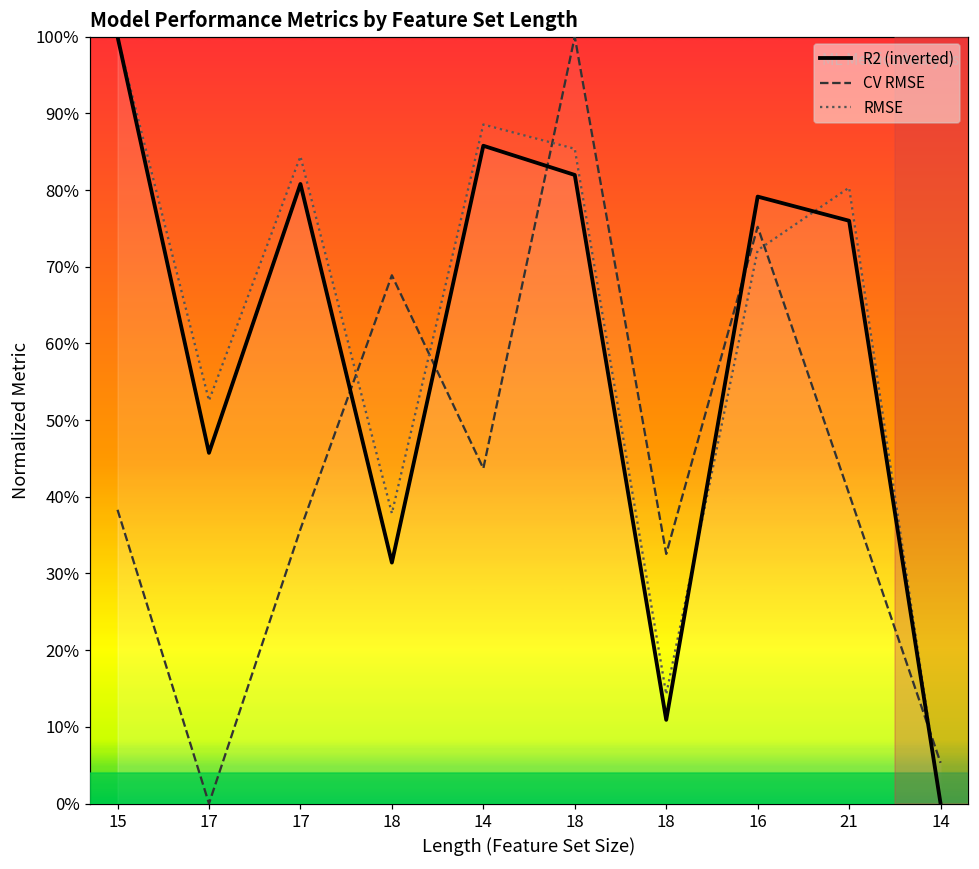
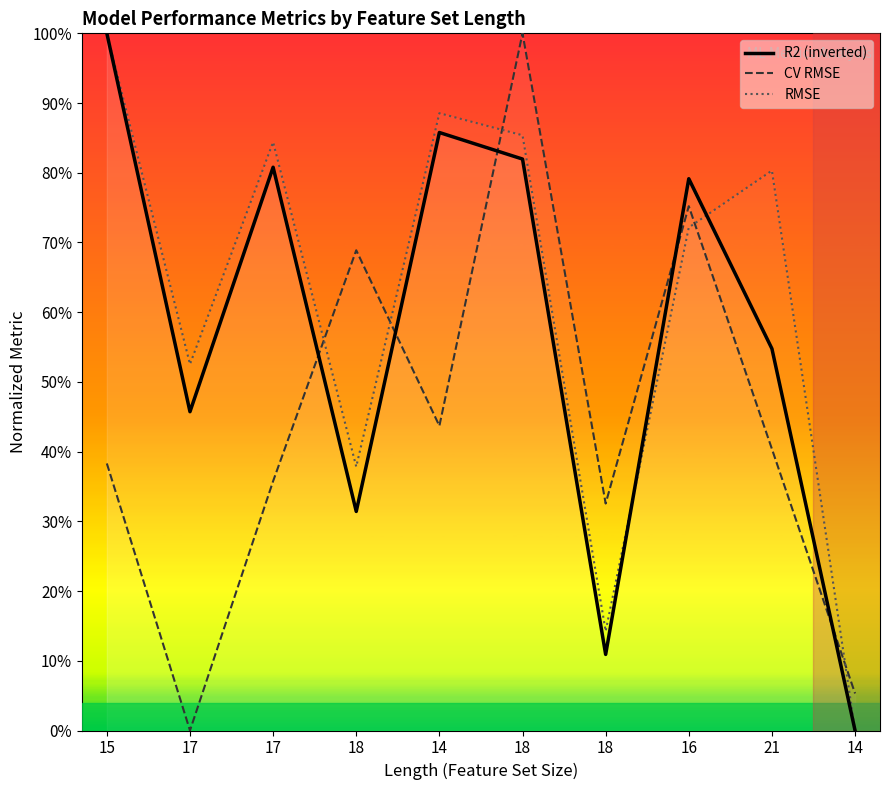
R2 (inverted), 21: 76% -> 55%
